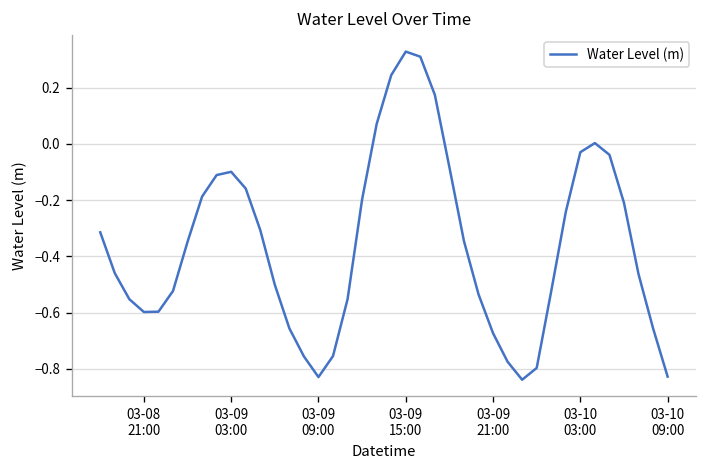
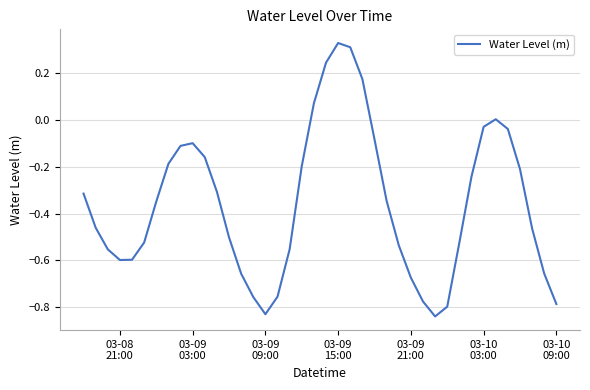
03-10 09:00: -0.83 -> -0.79
